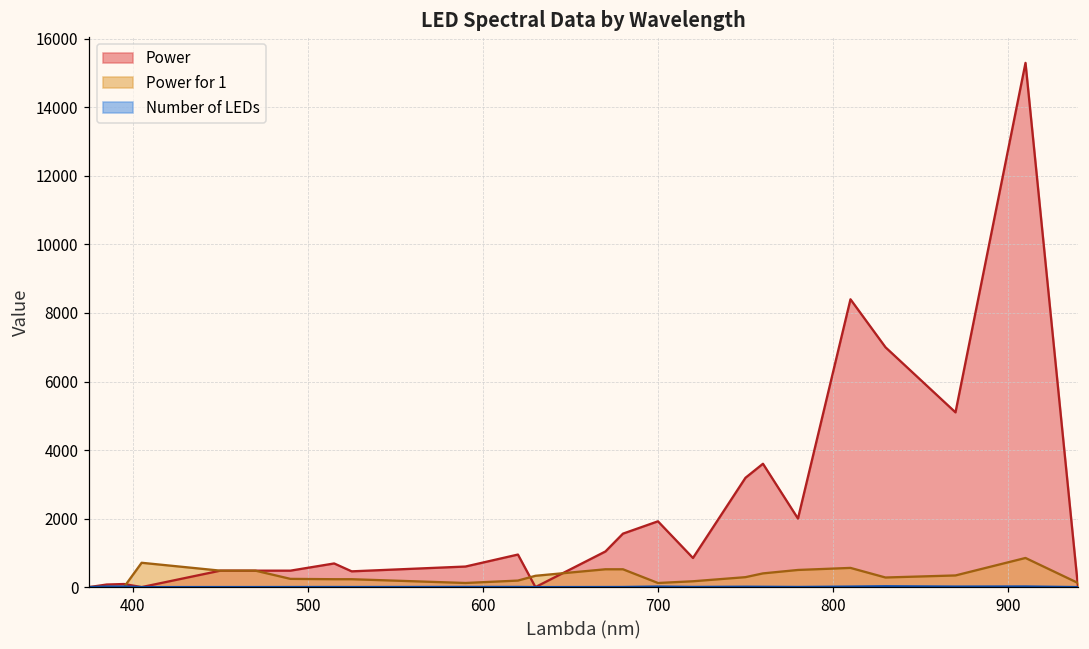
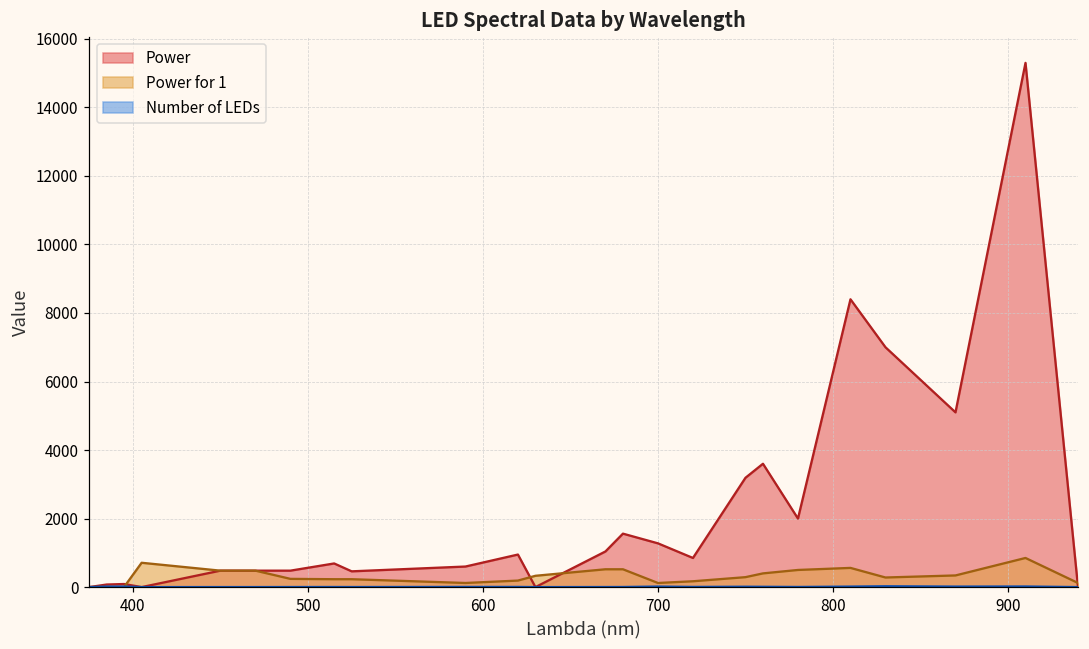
Power, 700: 1900 -> 1300
